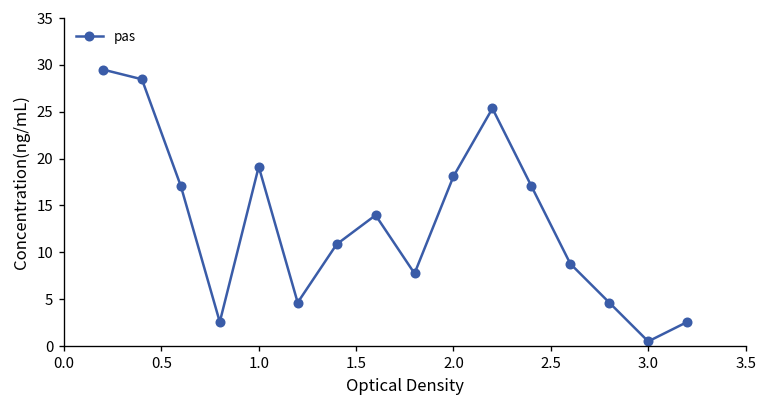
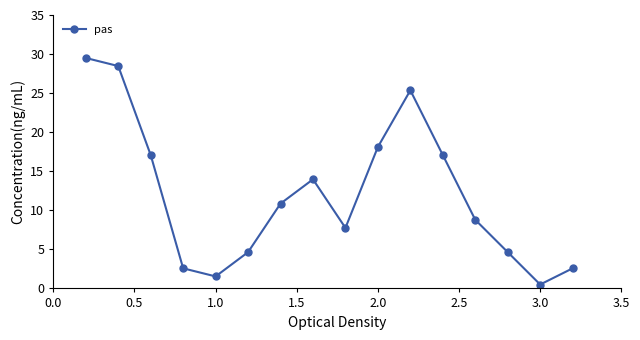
1.0: 19 -> 2
